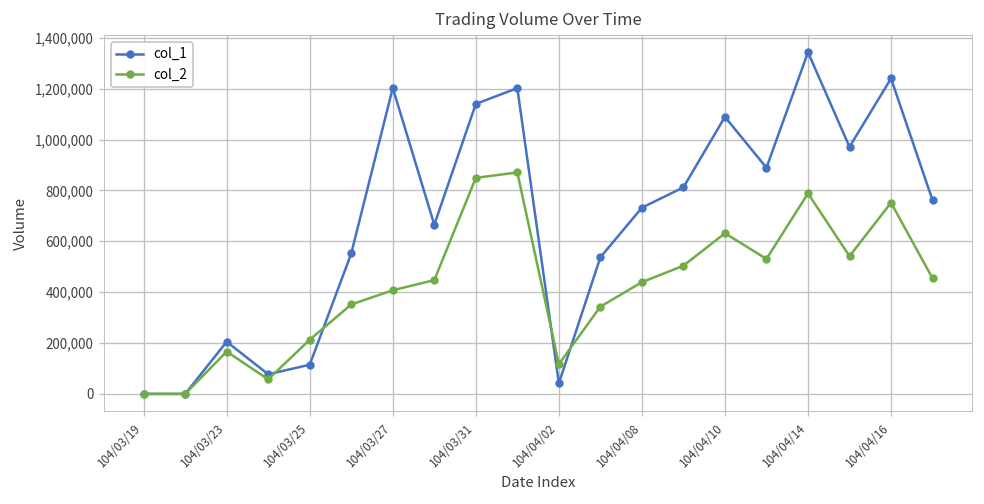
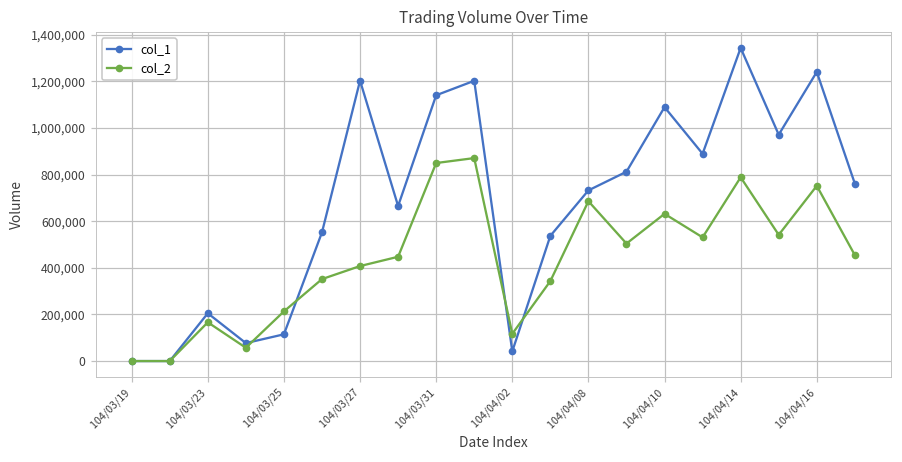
col_2, 104/04/08: 440,000 -> 690,000
